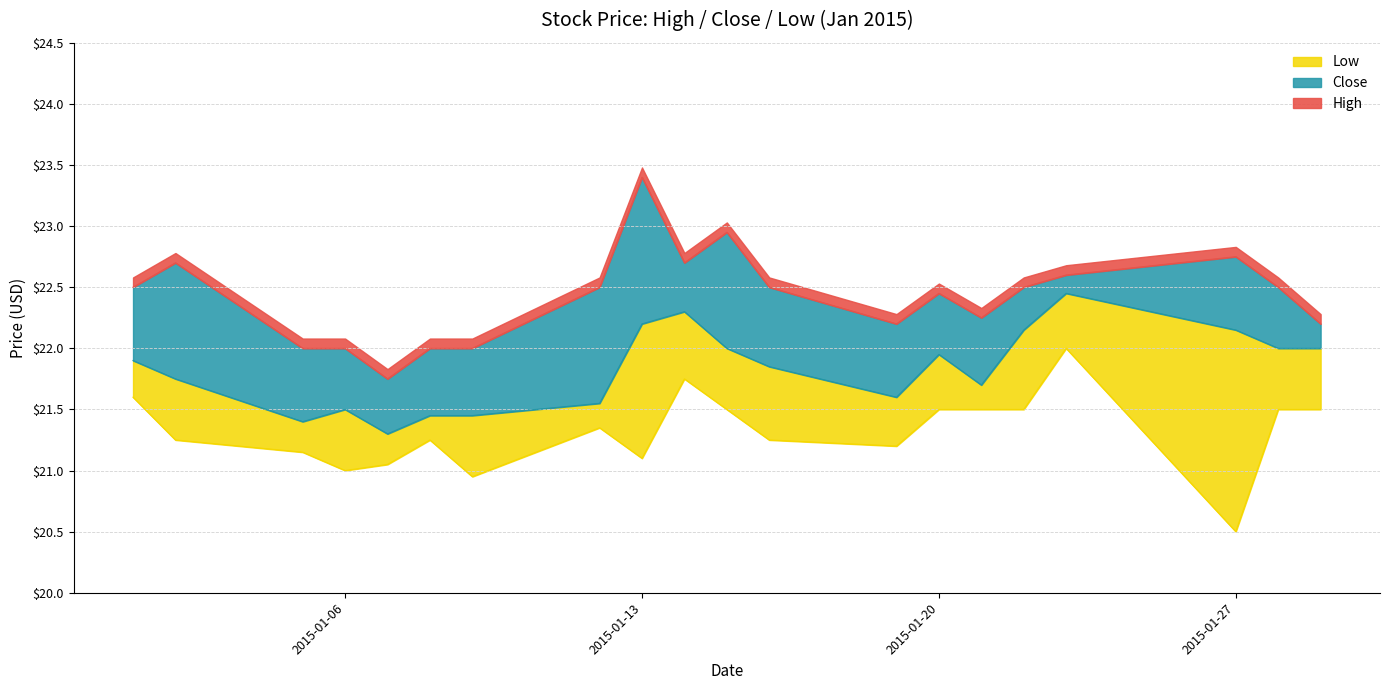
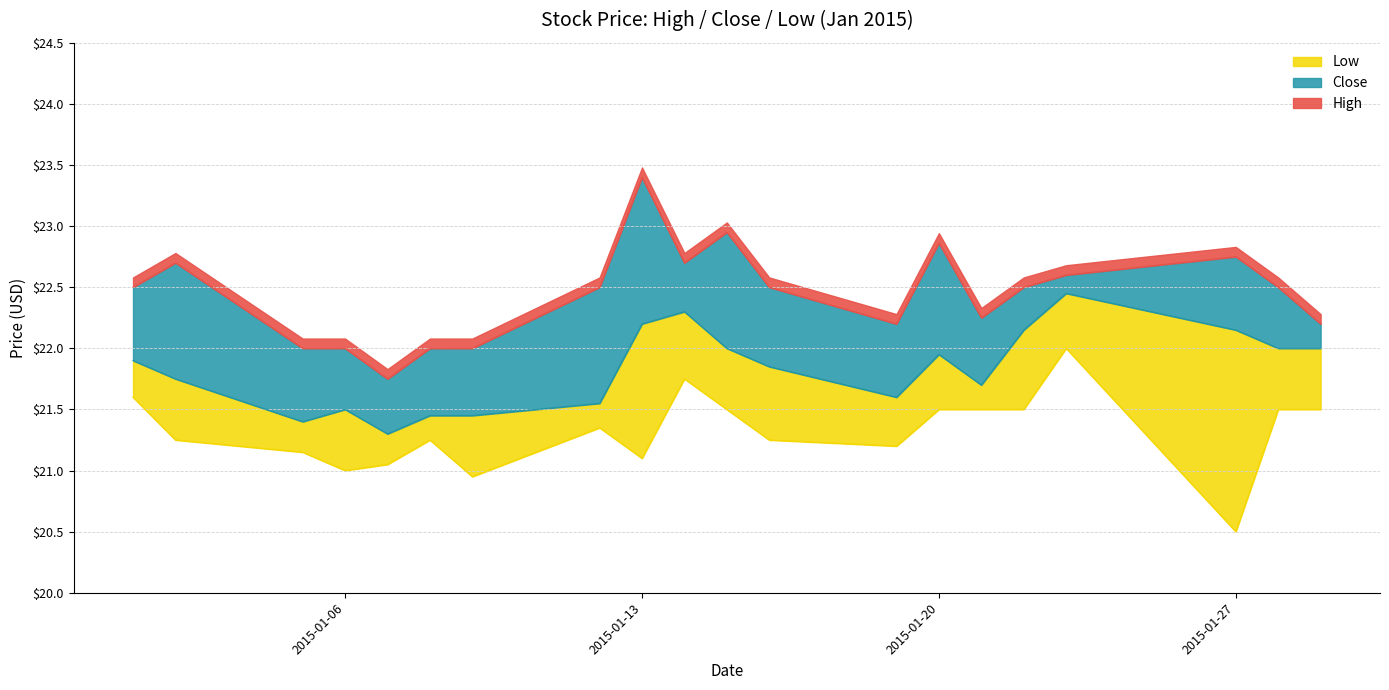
Close, 2015-01-20: $22.45 -> $22.86
